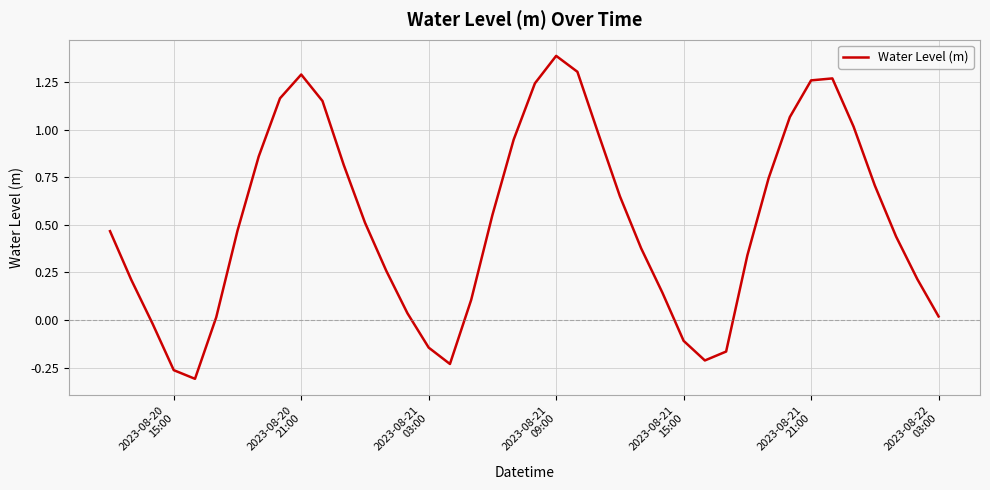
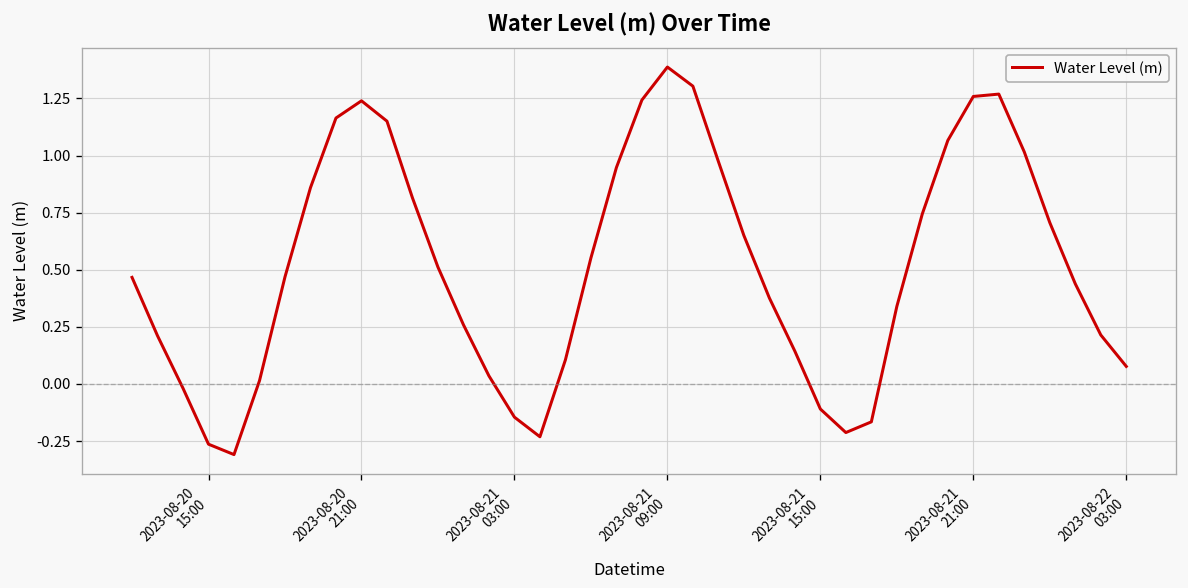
2023-08-20 21:00: 1.29 -> 1.24
2023-08-22 03:00: 0.02 -> 0.08
